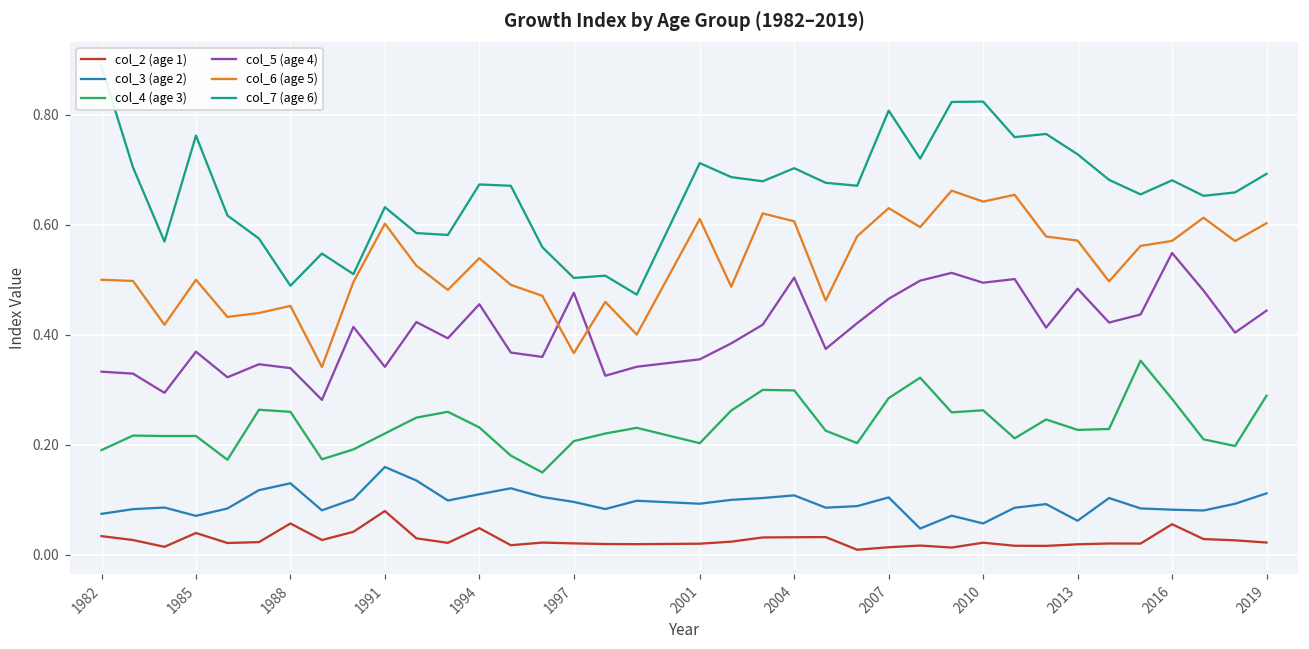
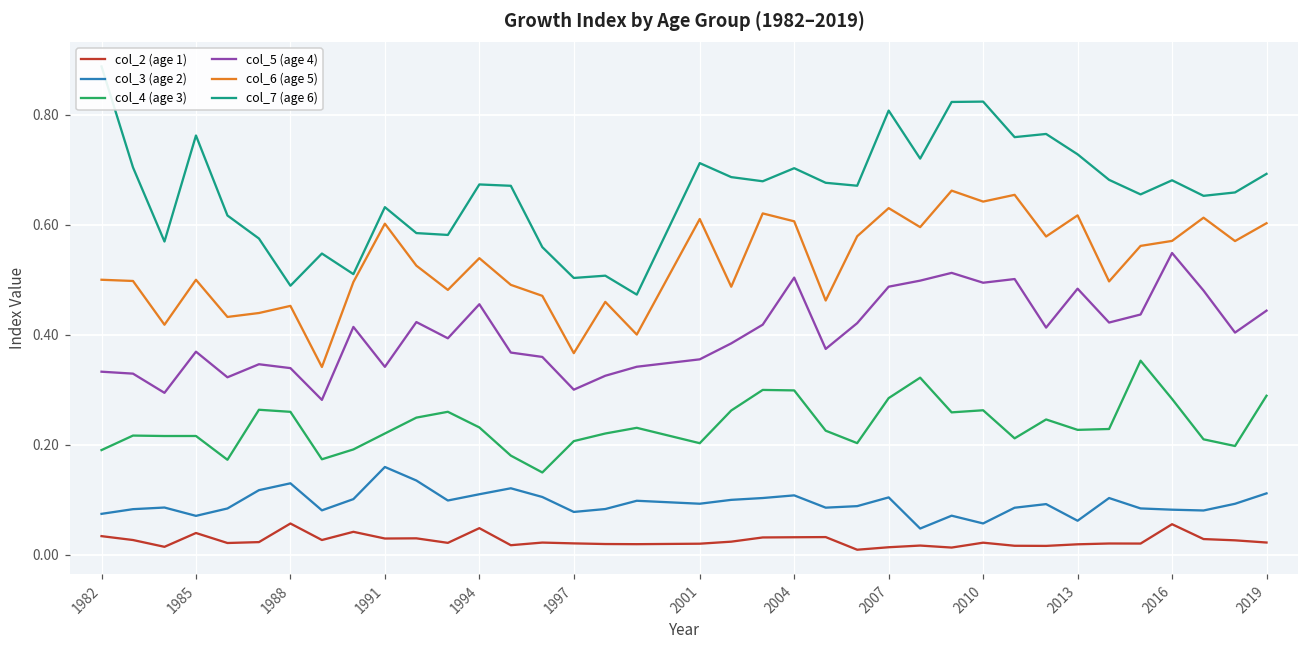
col_2 (age 1), 1991: 0.08 -> 0.03
col_3 (age 2), 1997: 0.10 -> 0.08
col_5 (age 4), 1997: 0.48 -> 0.30
col_5 (age 4), 2007: 0.47 -> 0.49
col_6 (age 5), 2013: 0.57 -> 0.62
